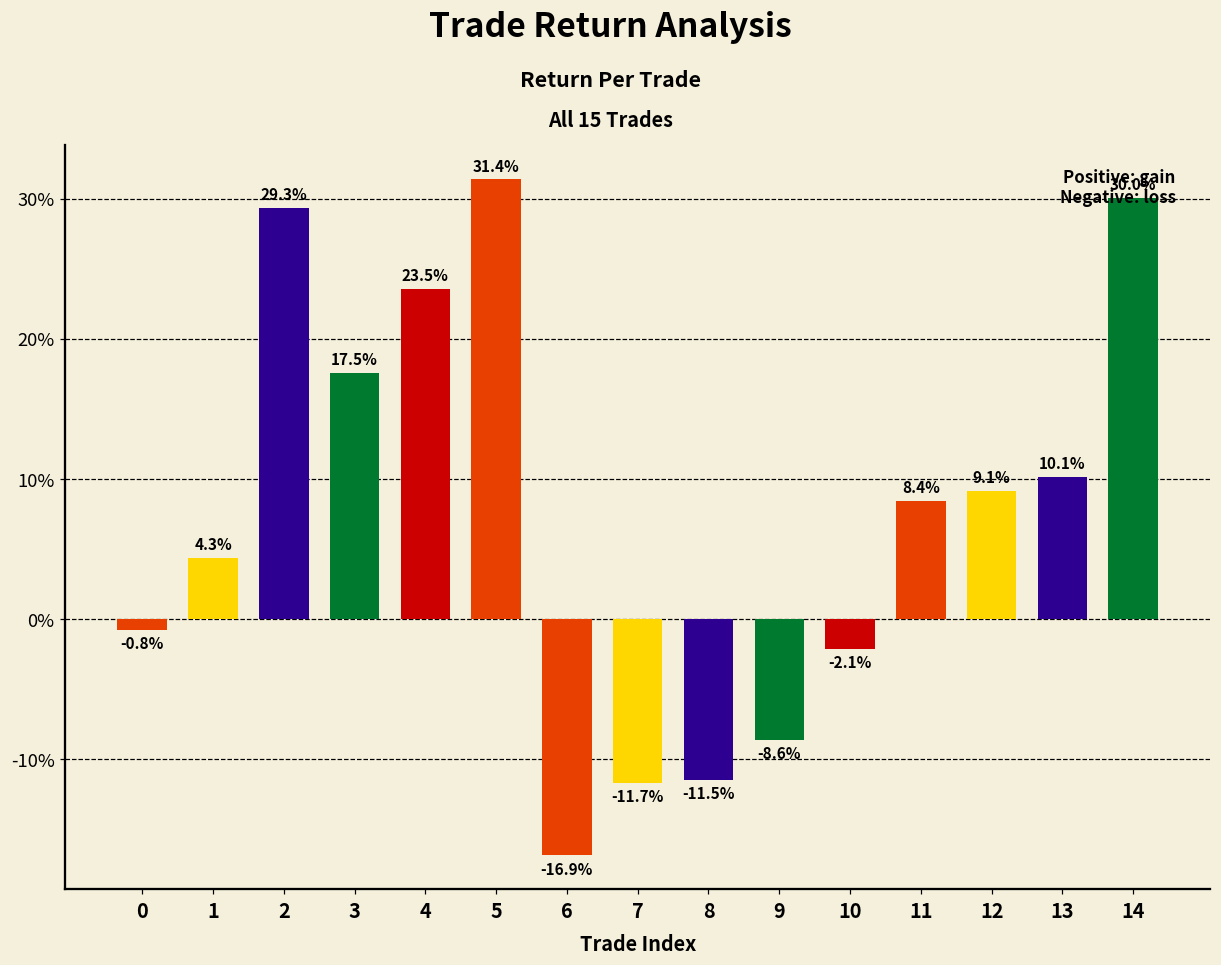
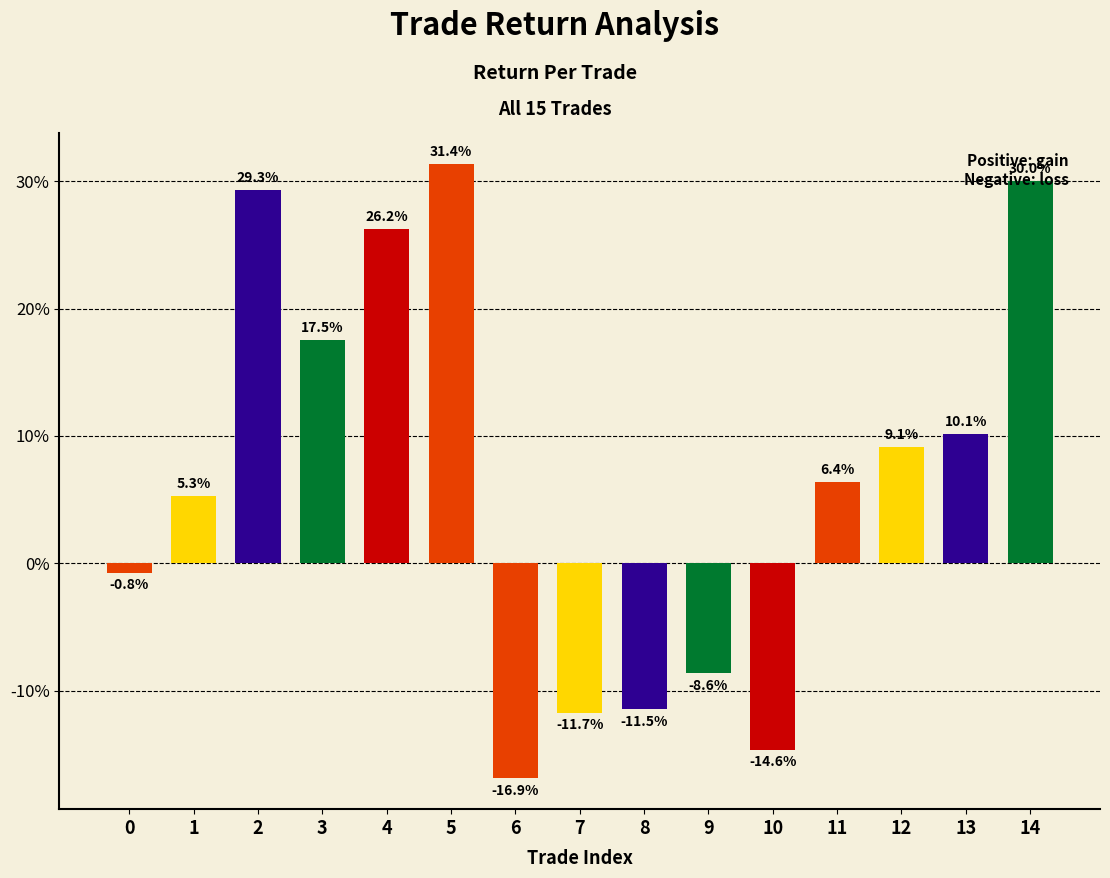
1: 4.3% -> 5.3%
4: 23.5% -> 26.2%
10: -2.1% -> -14.6%
11: 8.4% -> 6.4%
